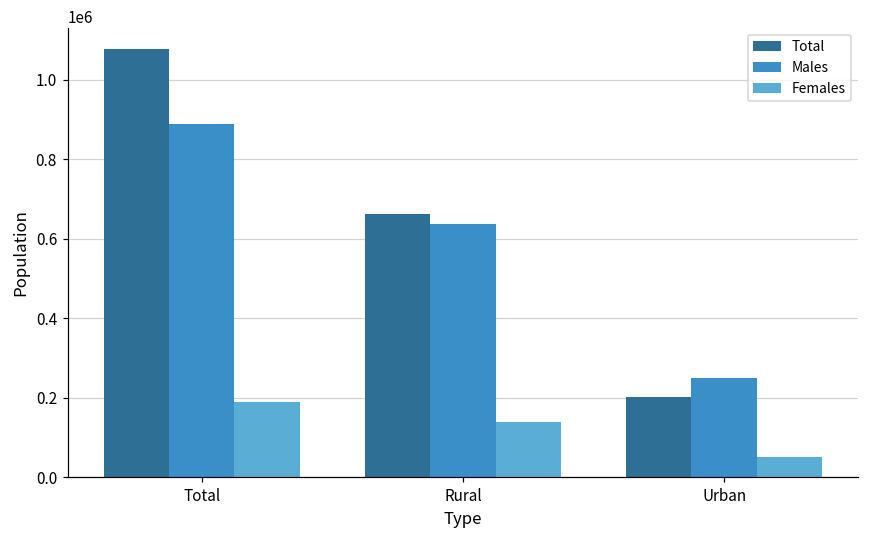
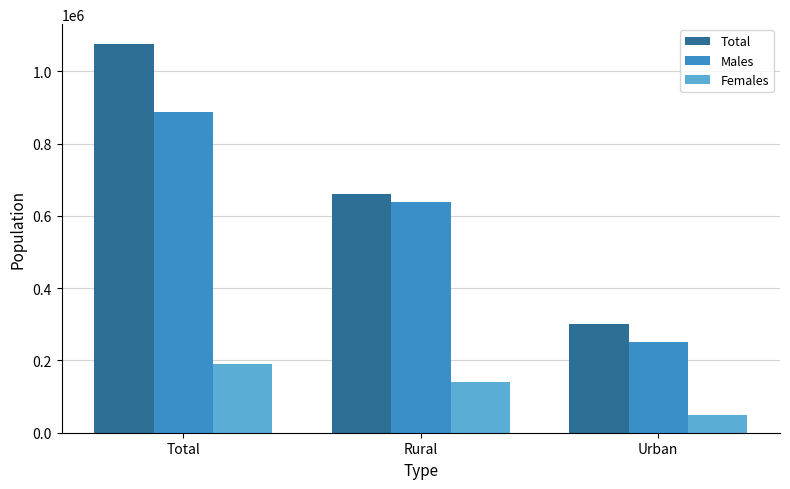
Total, Urban: 200000 -> 300000
